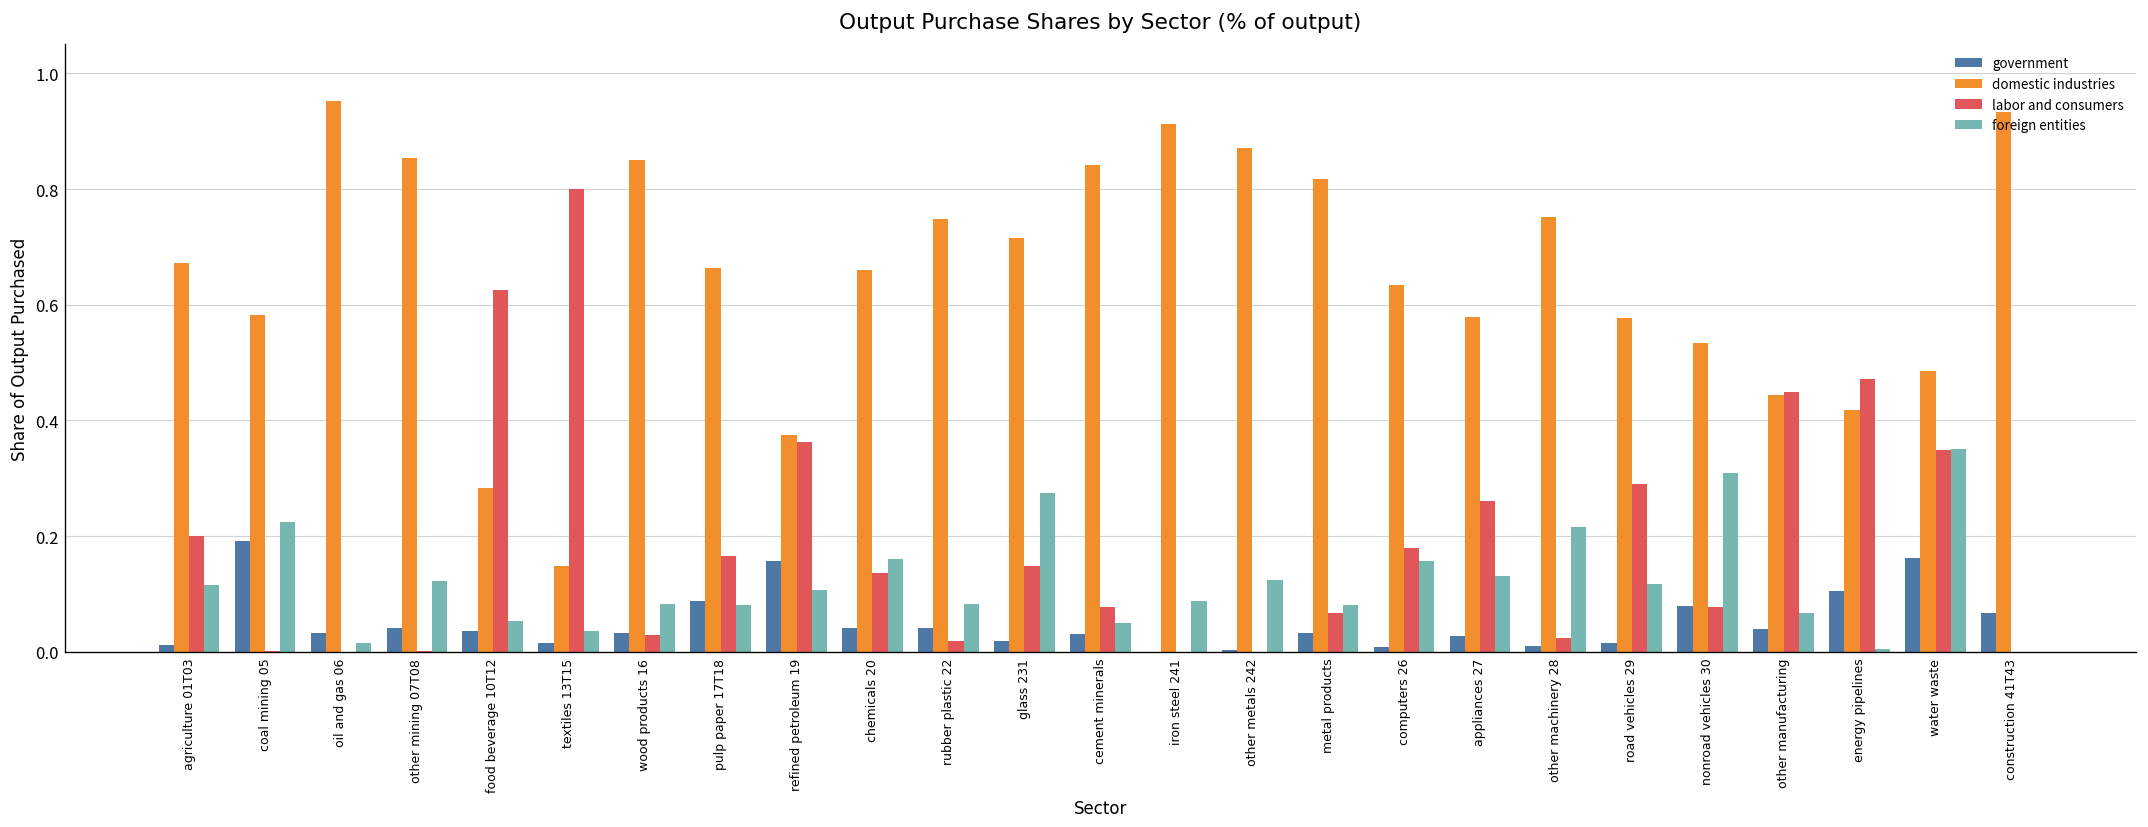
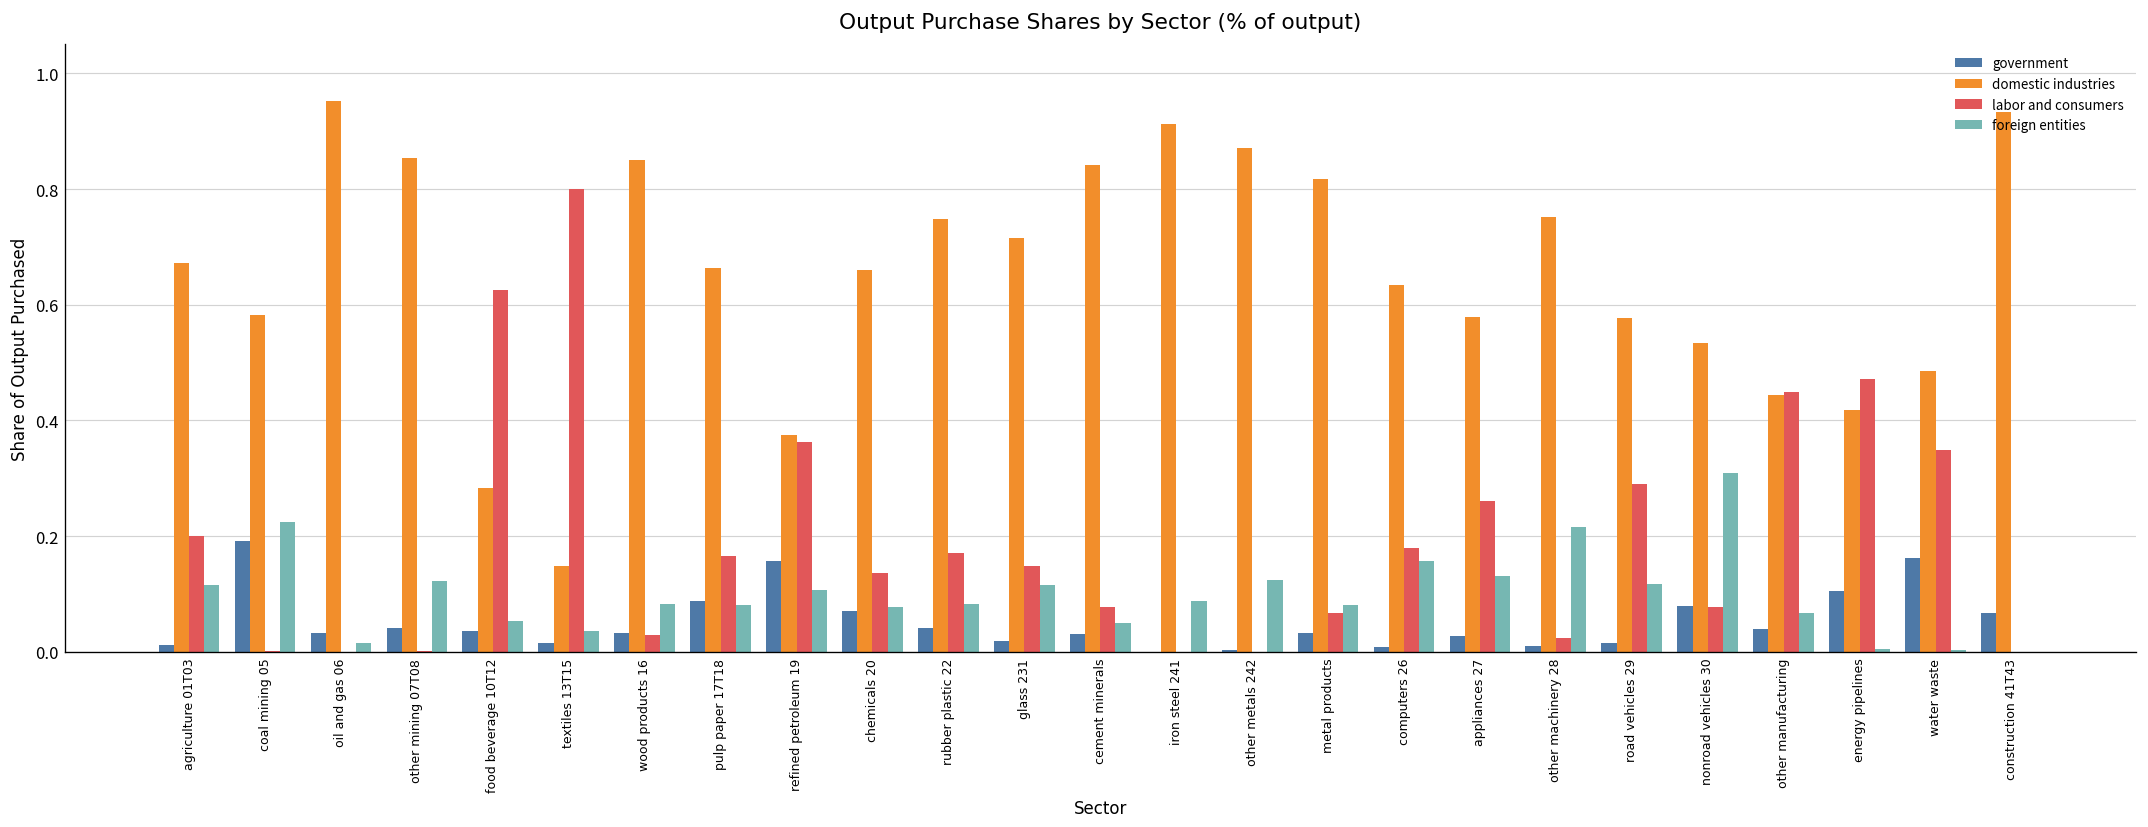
government, chemicals 20: 0.04 -> 0.07
foreign entities, chemicals 20: 0.16 -> 0.08
labor and consumers, rubber plastic 22: 0.02 -> 0.17
foreign entities, glass 231: 0.27 -> 0.12
foreign entities, water waste: 0.35 -> 0.00
